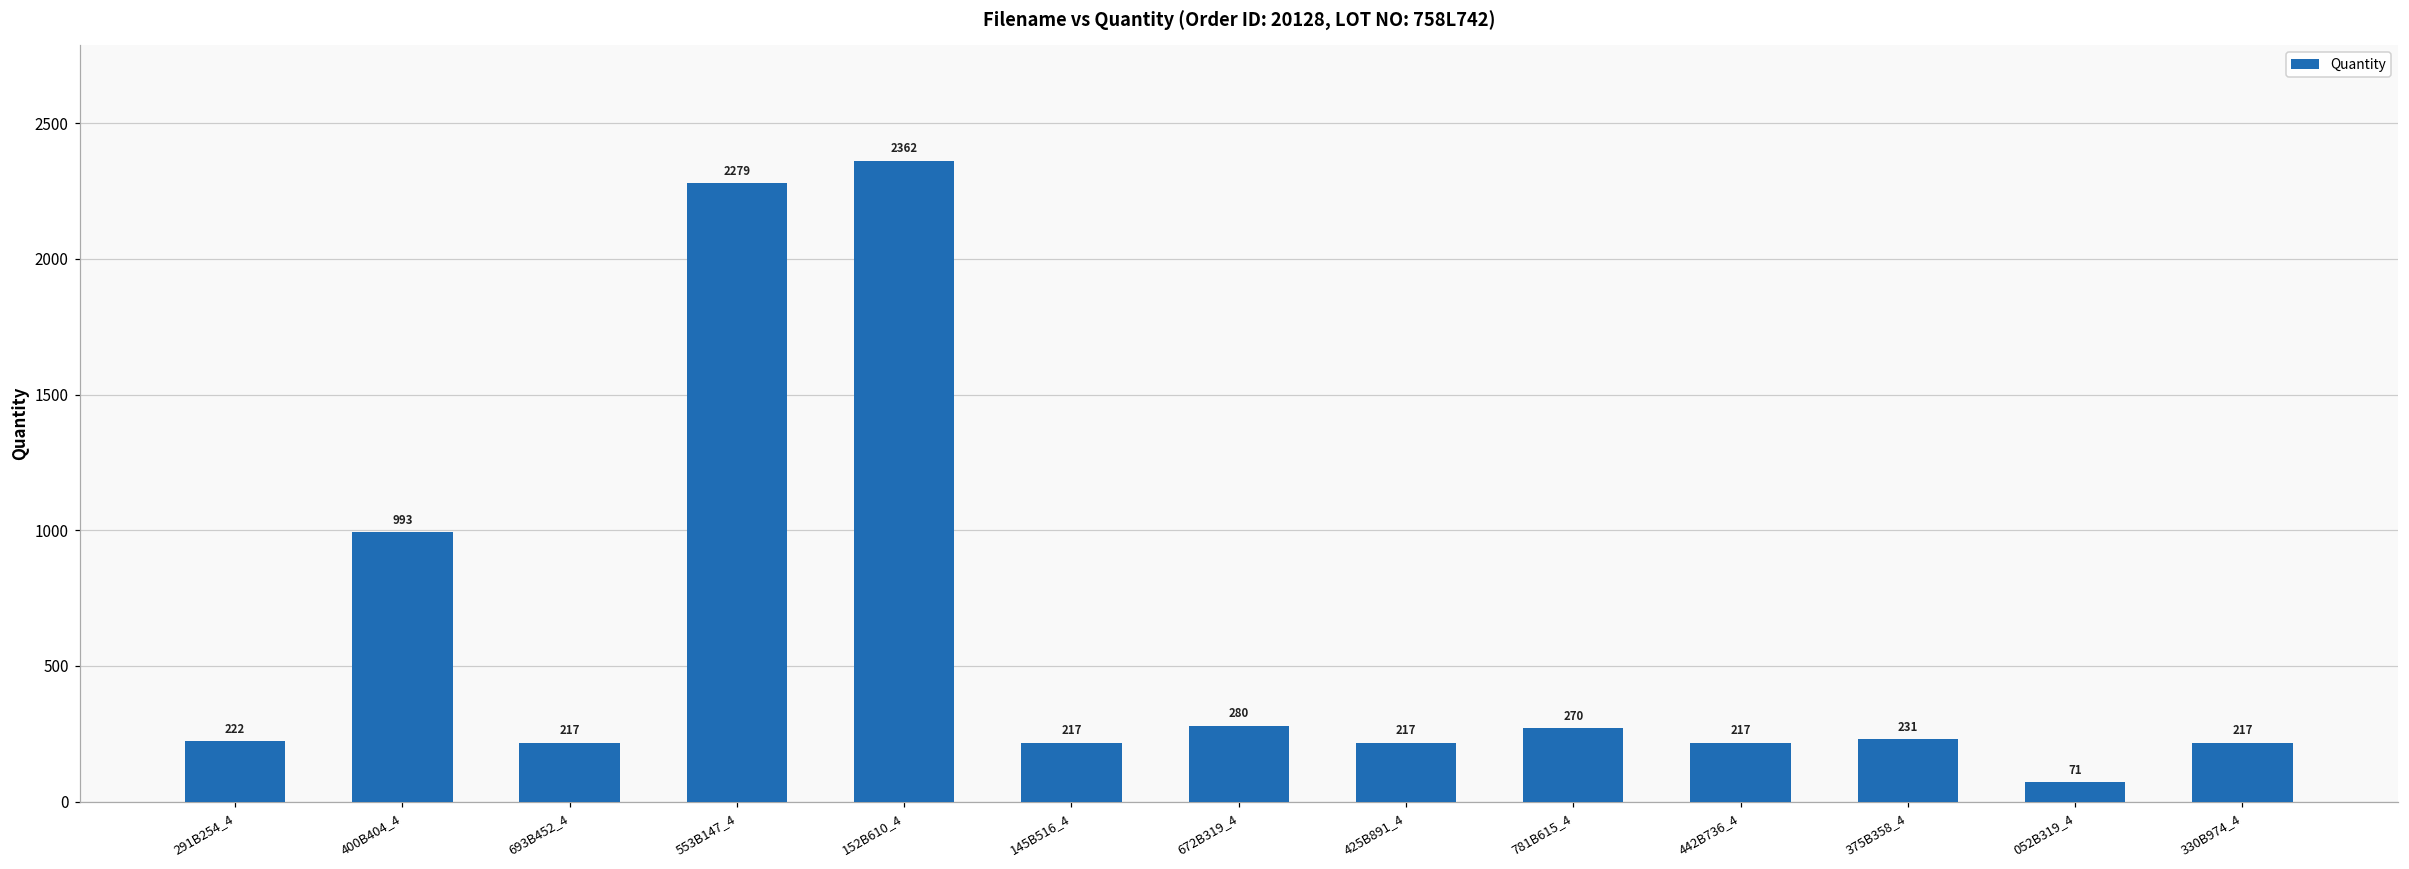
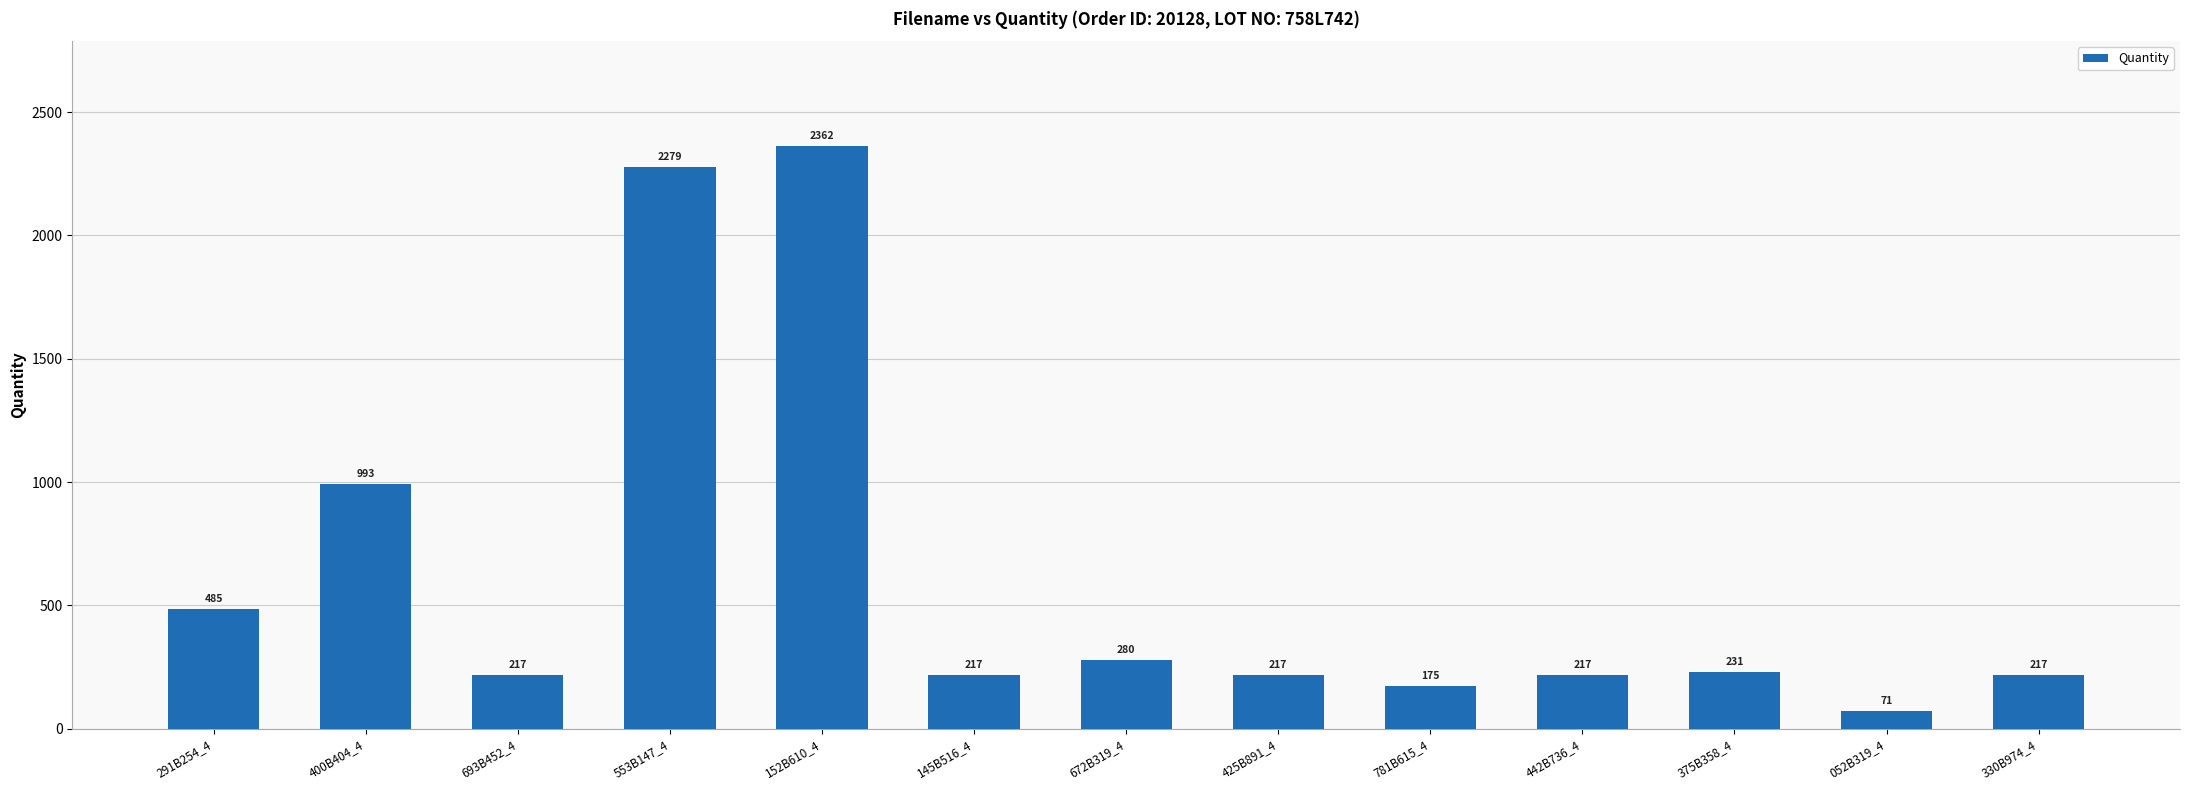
291B254_4: 222 -> 485
781B615_4: 270 -> 175
